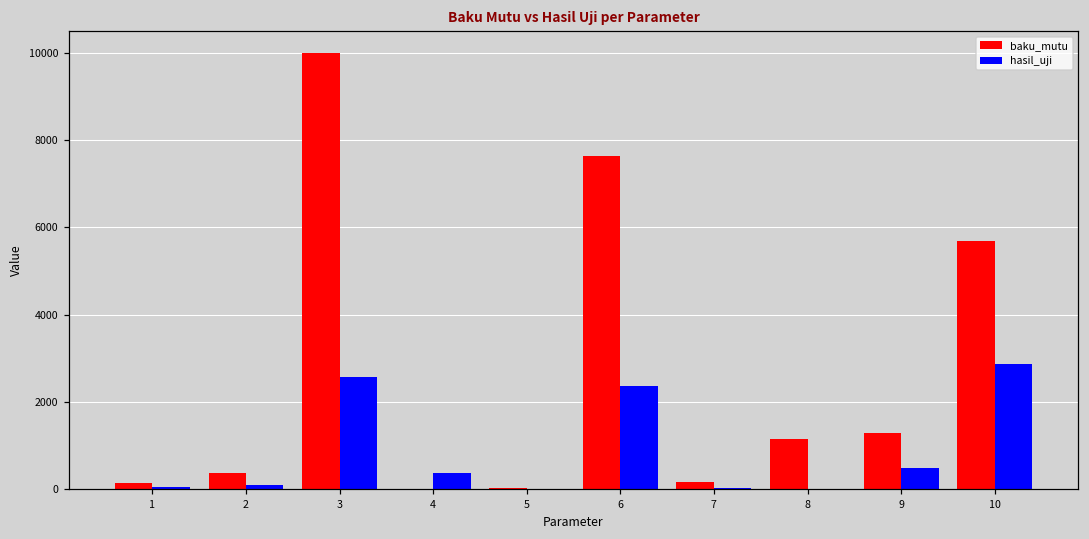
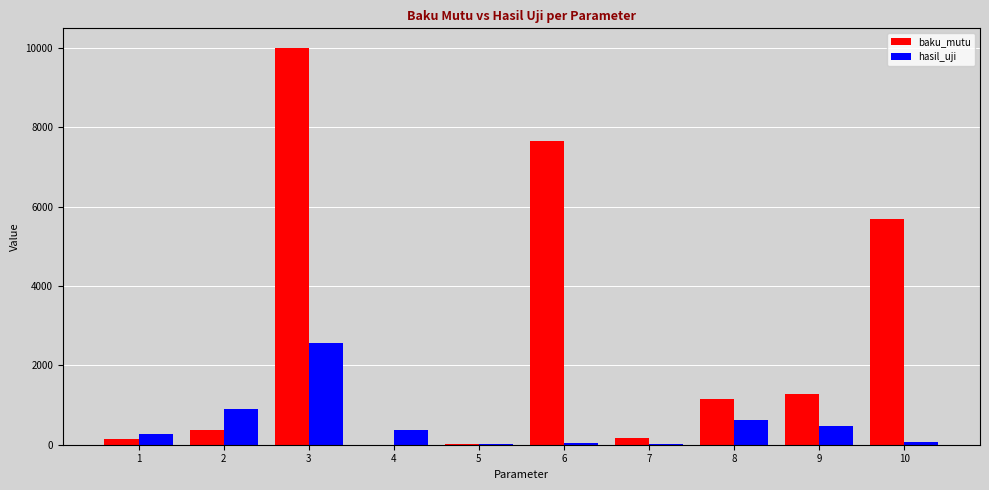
hasil_uji, 1: 0 -> 300
hasil_uji, 2: 100 -> 900
hasil_uji, 6: 2400 -> 0
hasil_uji, 8: 0 -> 600
hasil_uji, 10: 2900 -> 100
